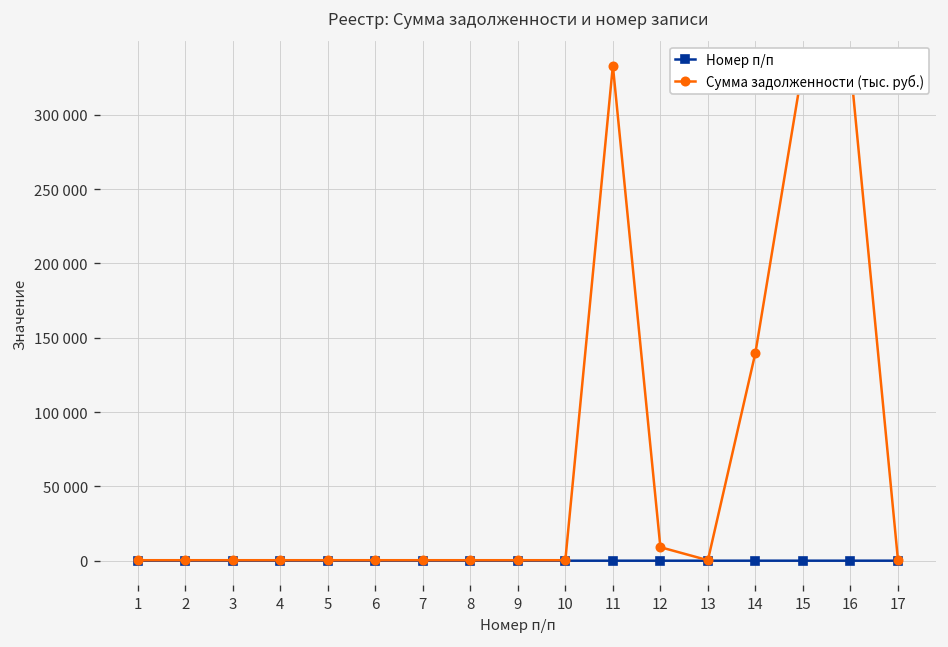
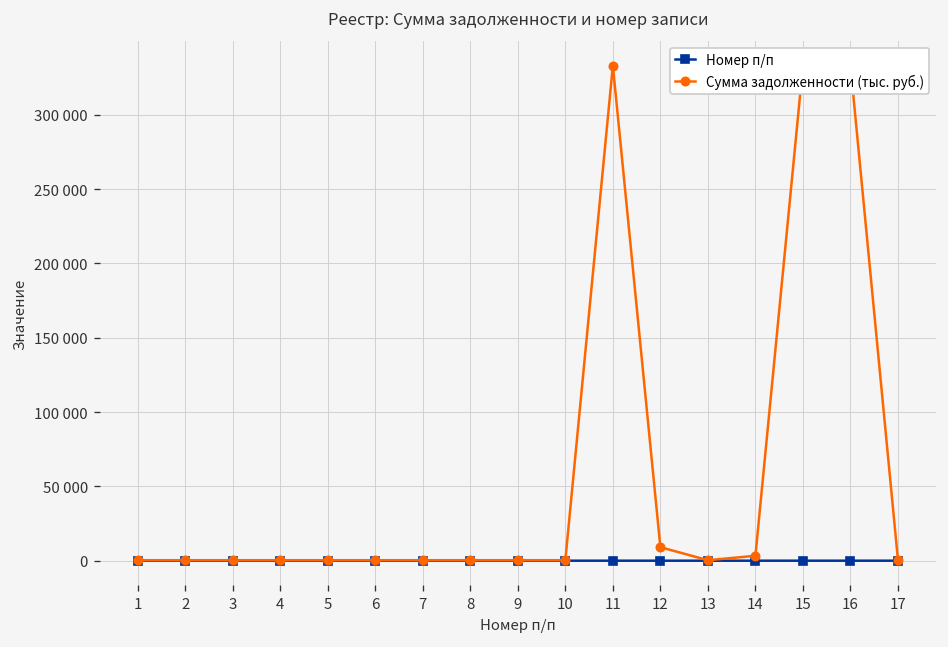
Сумма задолженности (тыс. руб.), 14: 140000 -> 3000
